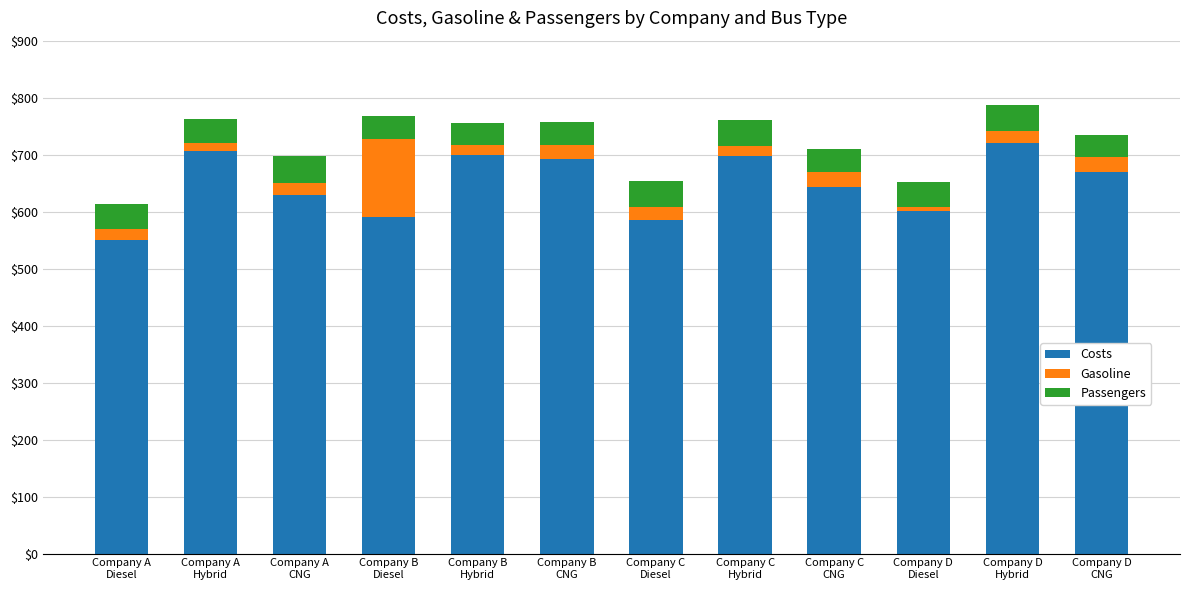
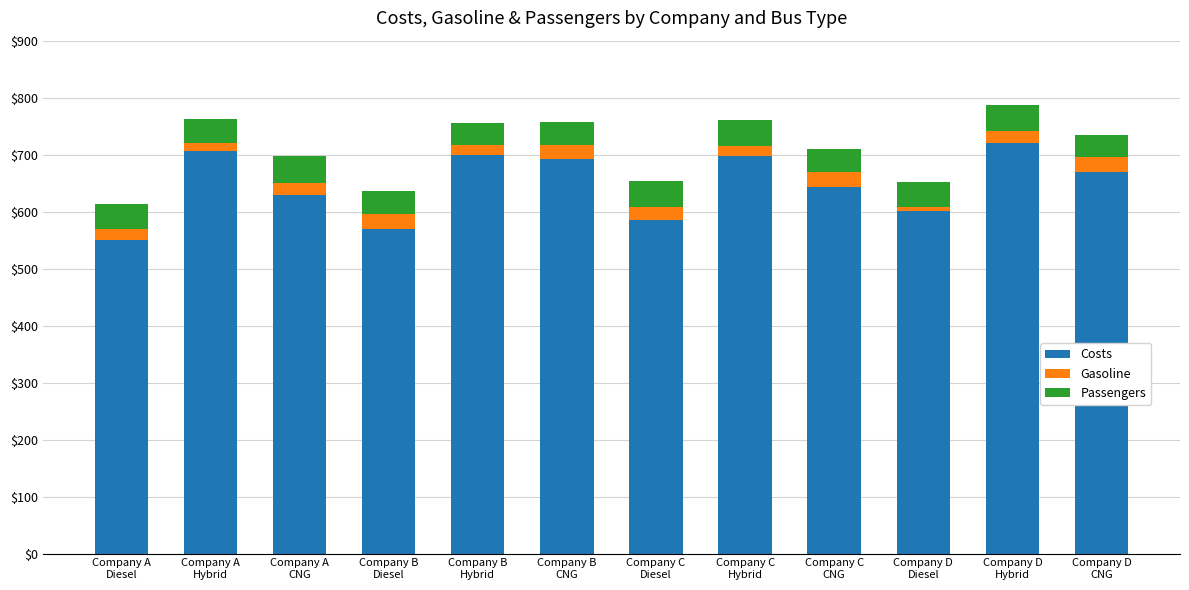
Costs, Company B Diesel: $590 -> $570
Gasoline, Company B Diesel: $140 -> $30
